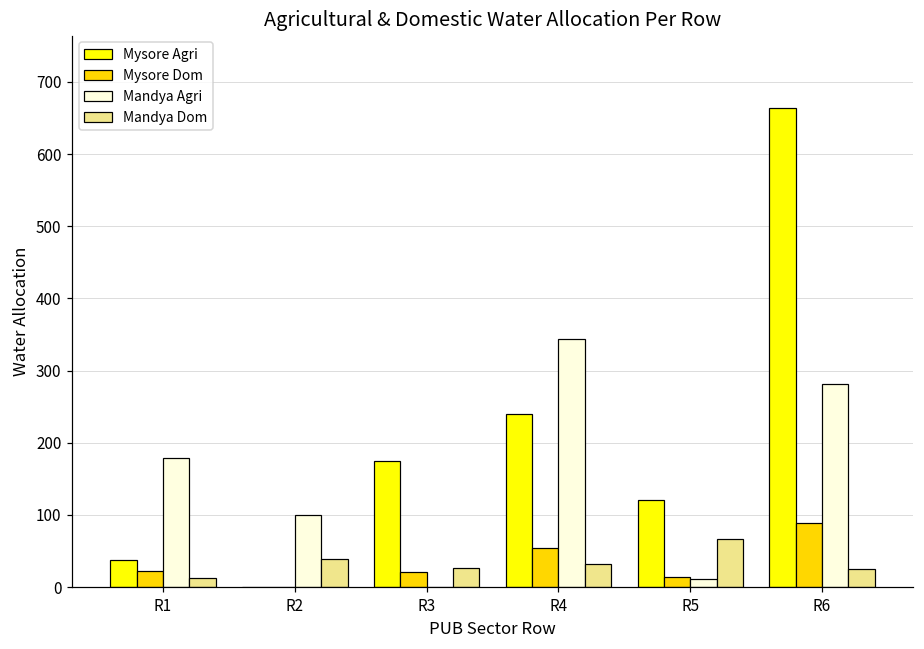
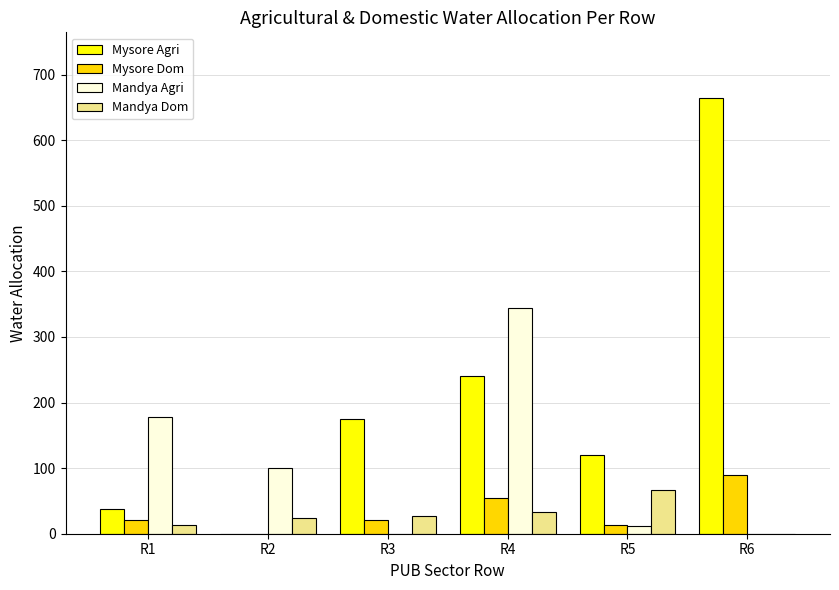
Mandya Dom, R2: 40 -> 20
Mandya Agri, R6: 280 -> 0
Mandya Dom, R6: 30 -> 0
